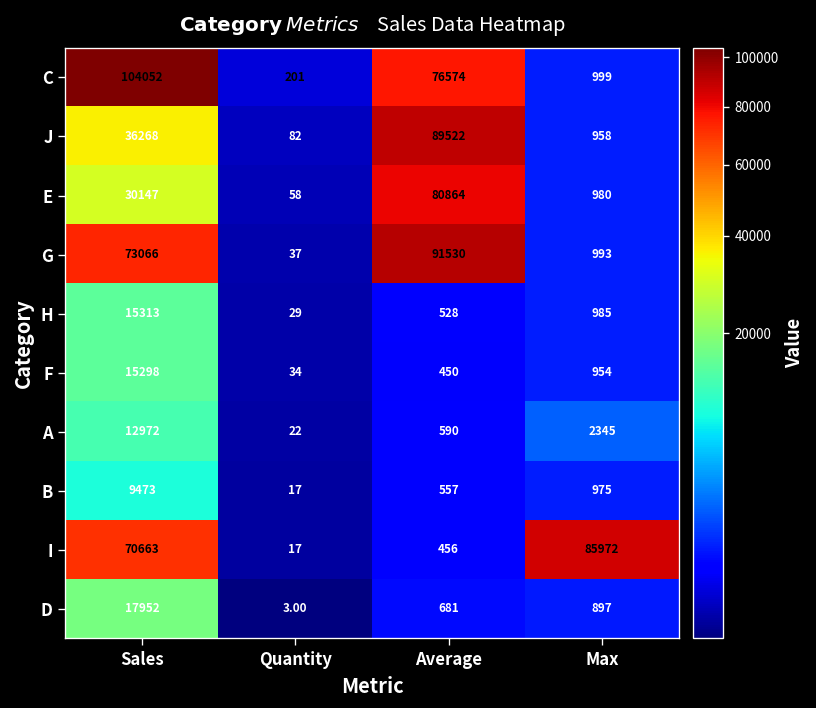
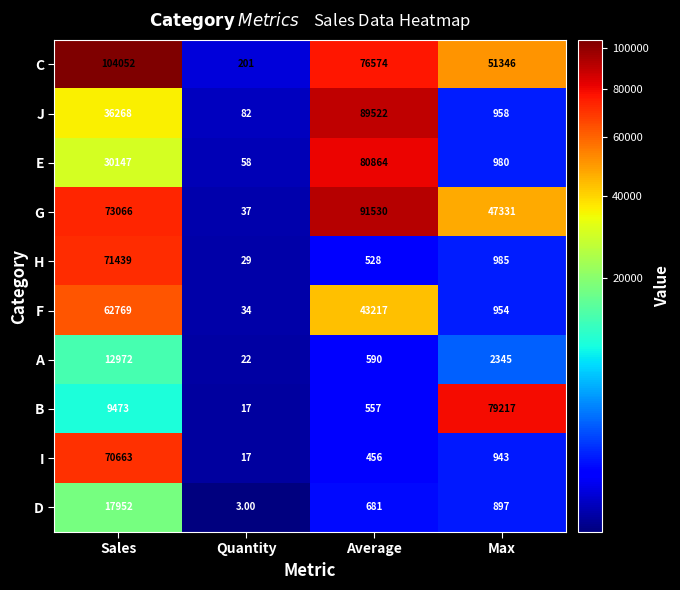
C, Max: 999 -> 51346
G, Max: 993 -> 47331
H, Sales: 15313 -> 71439
F, Sales: 15298 -> 62769
F, Average: 450 -> 43217
B, Max: 975 -> 79217
I, Max: 85972 -> 943
